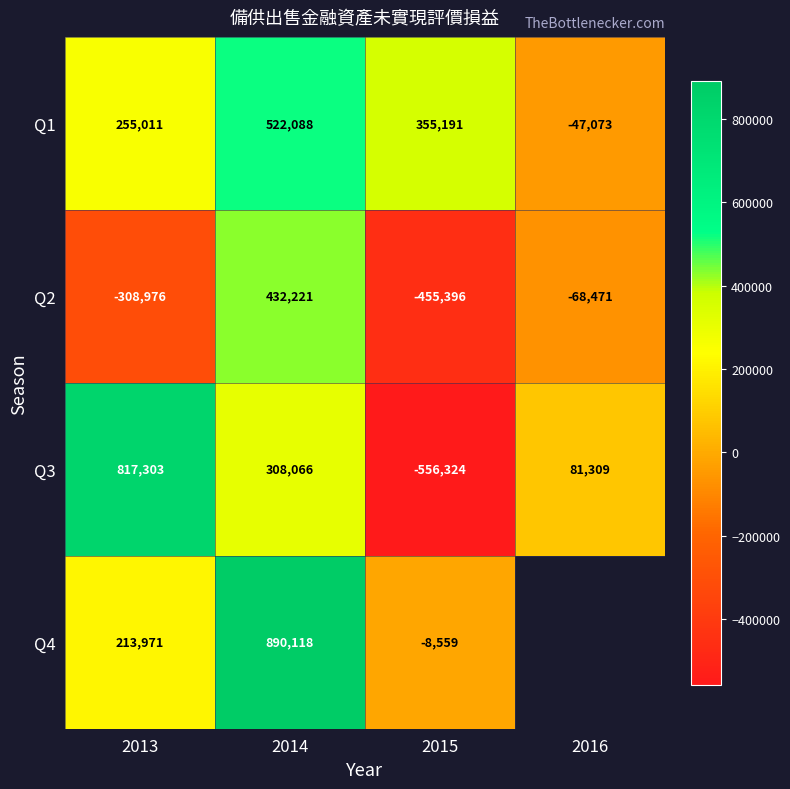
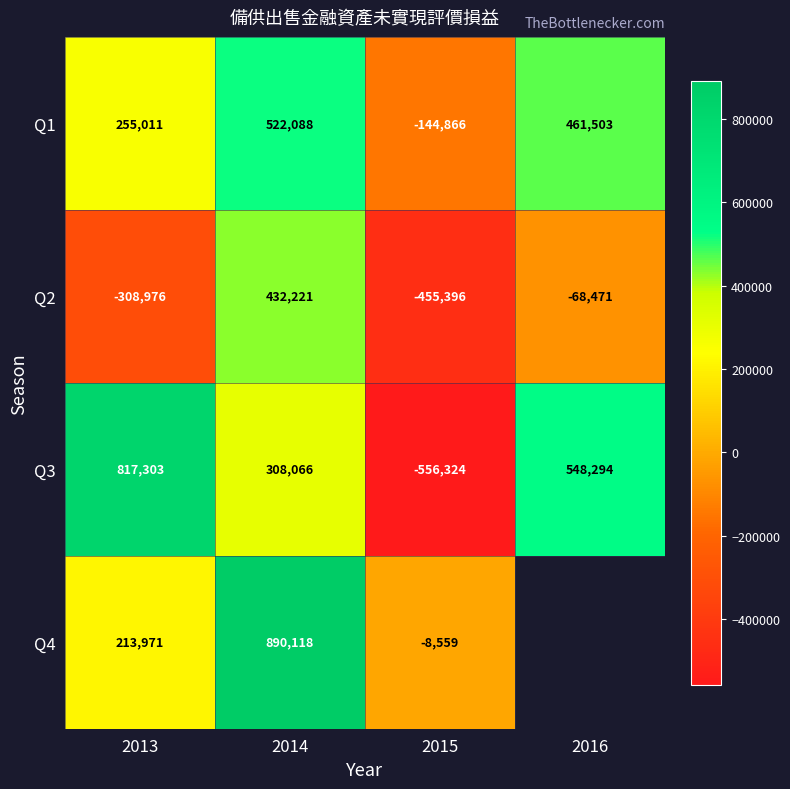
Q1, 2015: 355,191 -> -144,866
Q1, 2016: -47,073 -> 461,503
Q3, 2016: 81,309 -> 548,294
